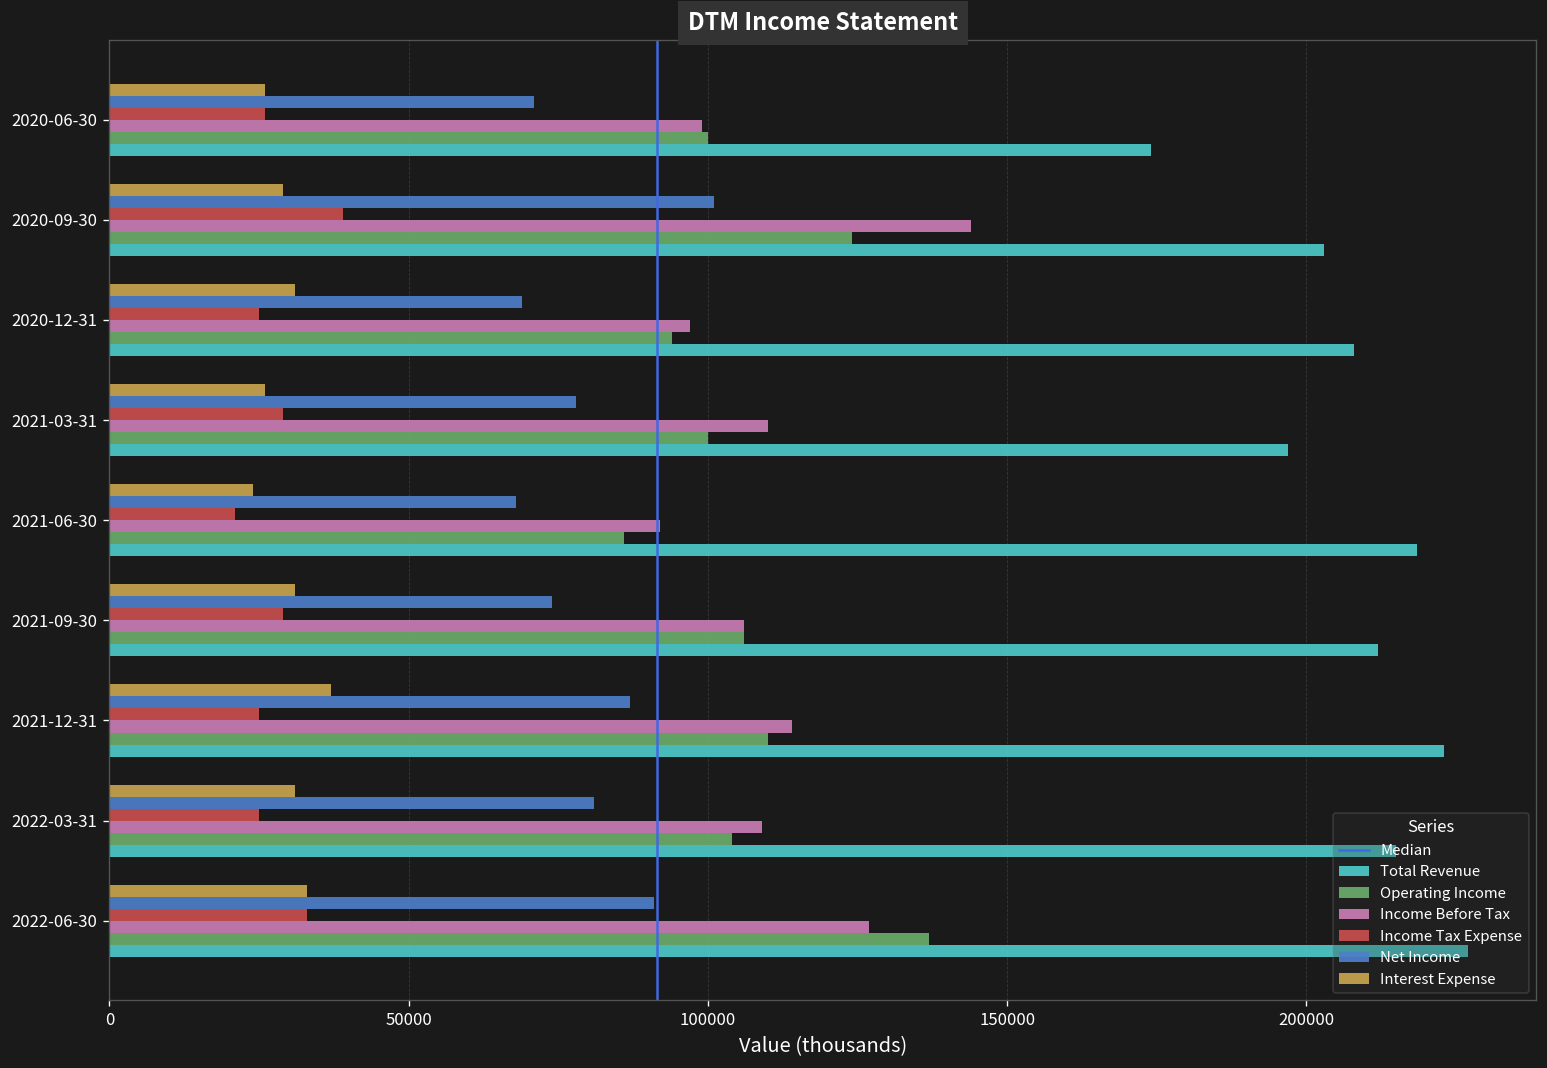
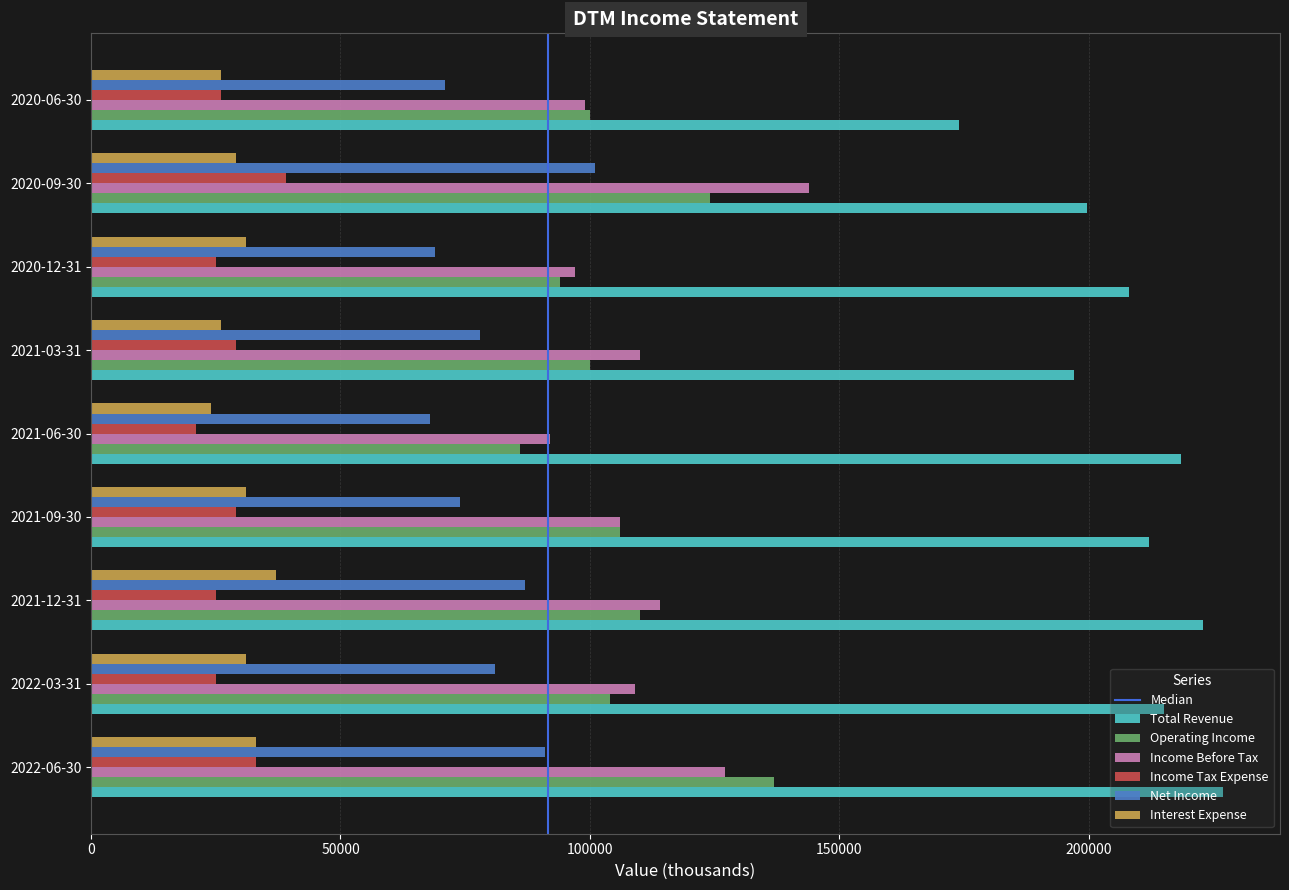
Total Revenue, 2020-09-30: 203000 -> 200000
